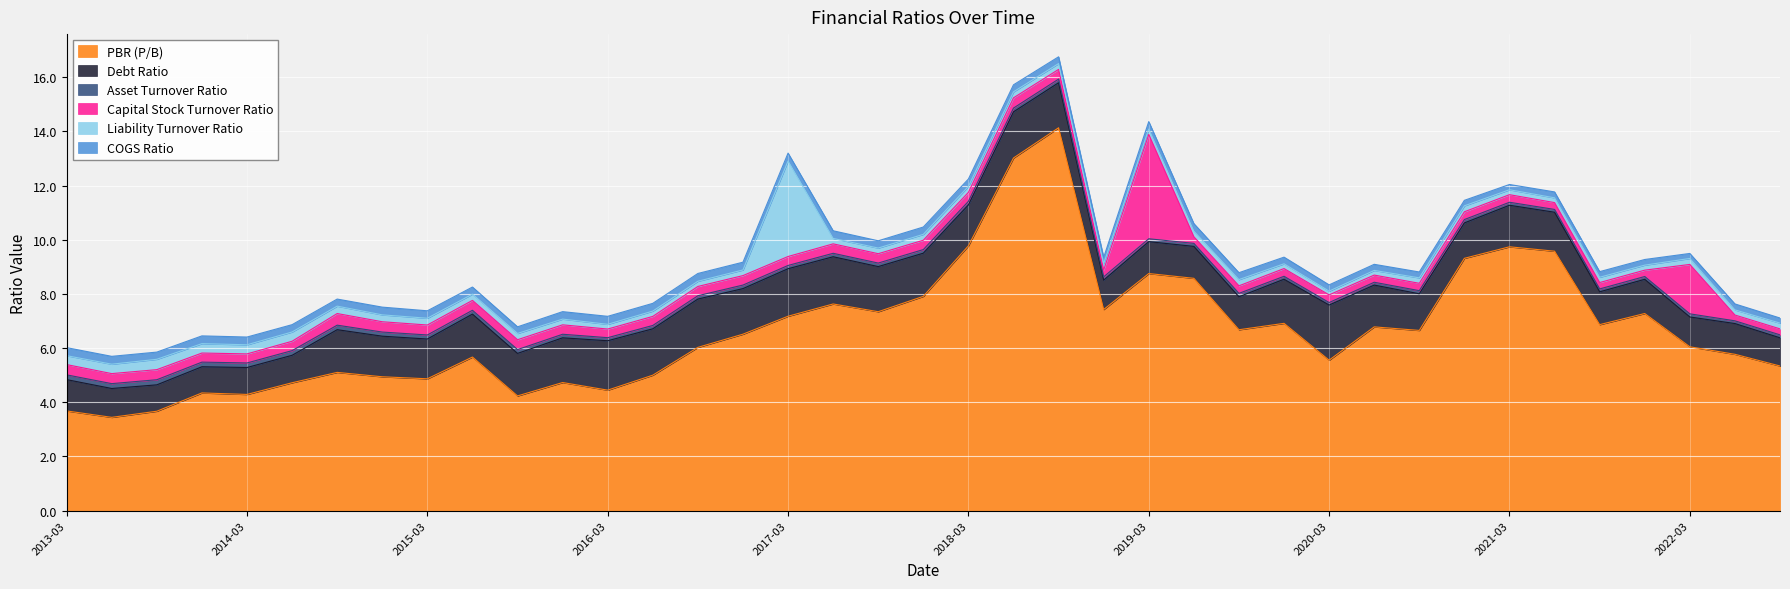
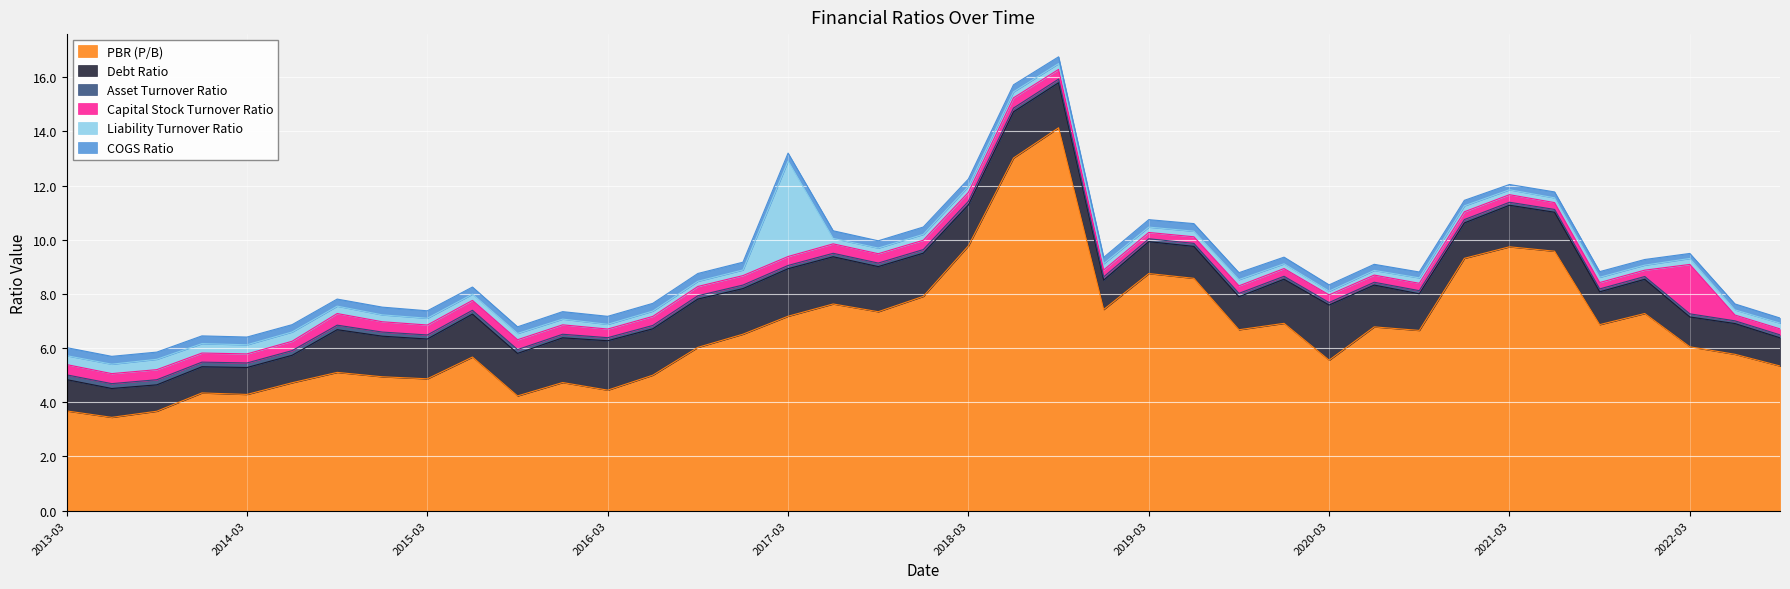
Capital Stock Turnover Ratio, 2019-03: 3.9 -> 0.2
